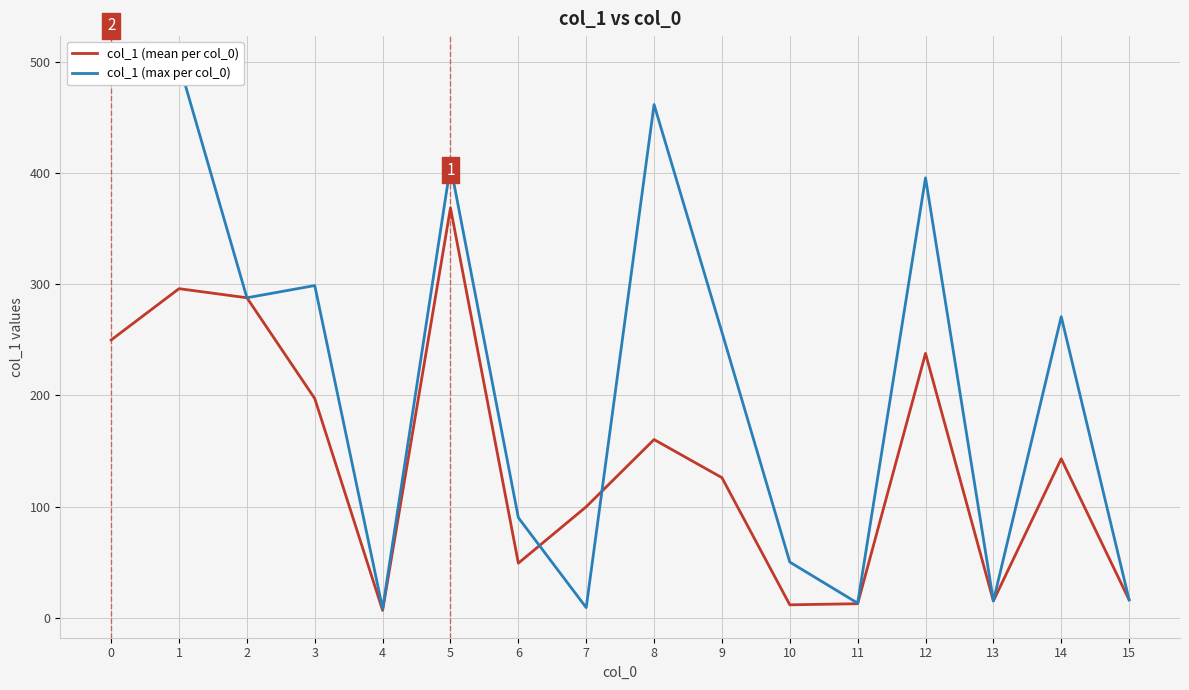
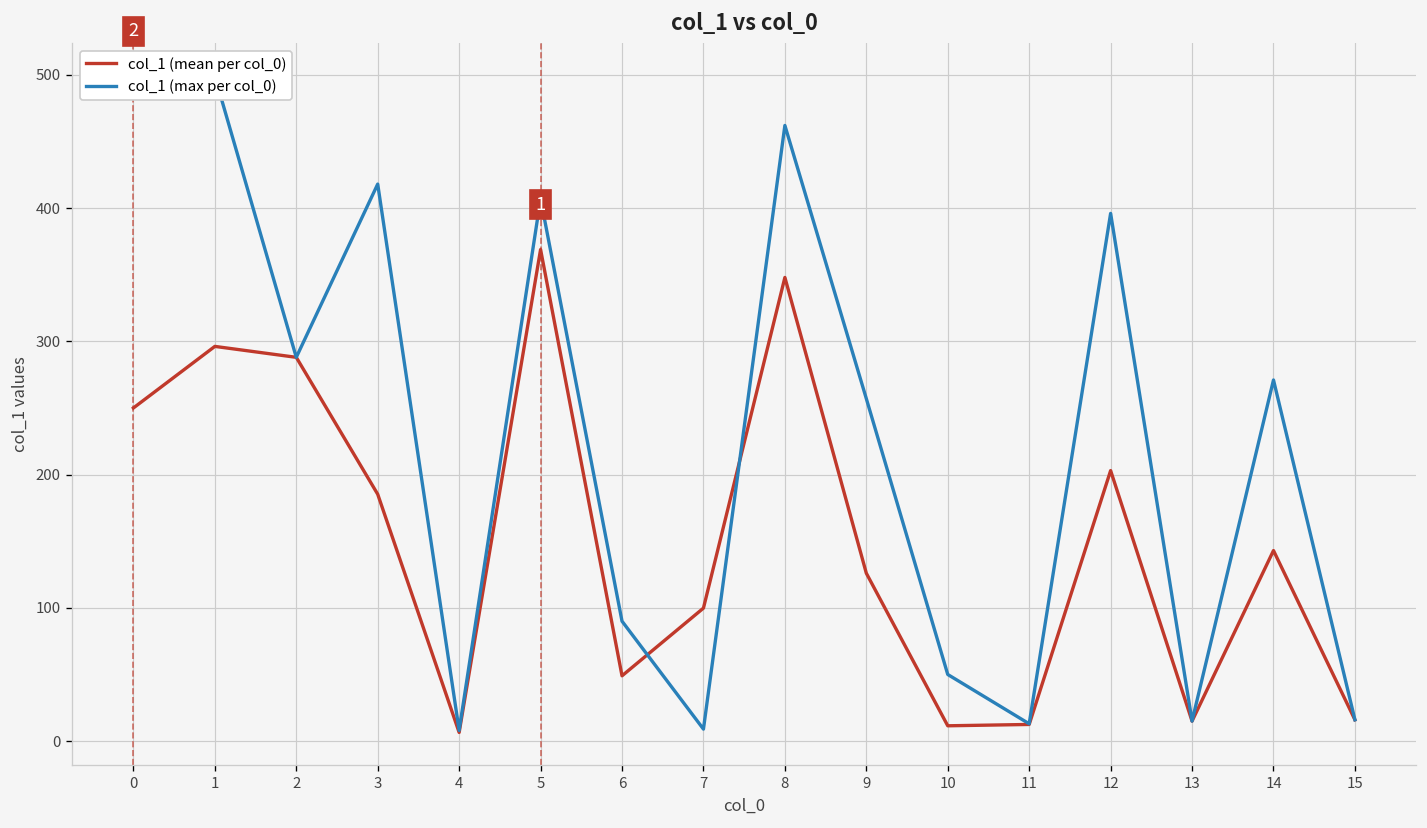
col_1 (mean per col_0), 3: 197 -> 185
col_1 (max per col_0), 3: 299 -> 418
col_1 (mean per col_0), 8: 160 -> 348
col_1 (mean per col_0), 12: 238 -> 203
